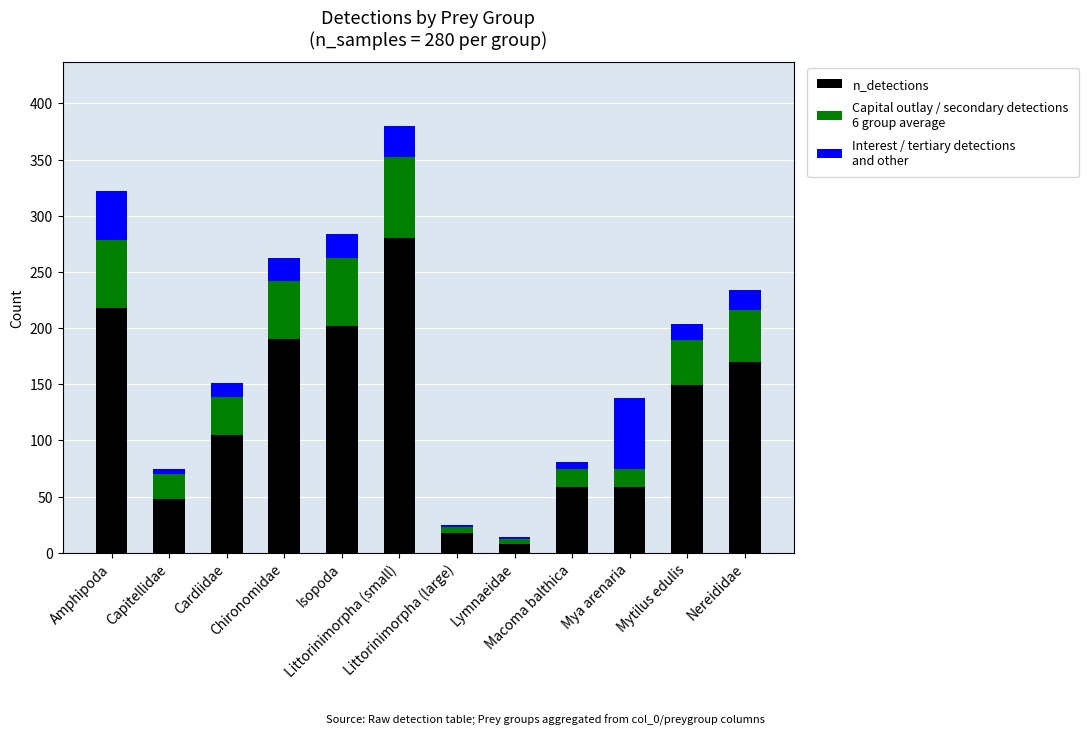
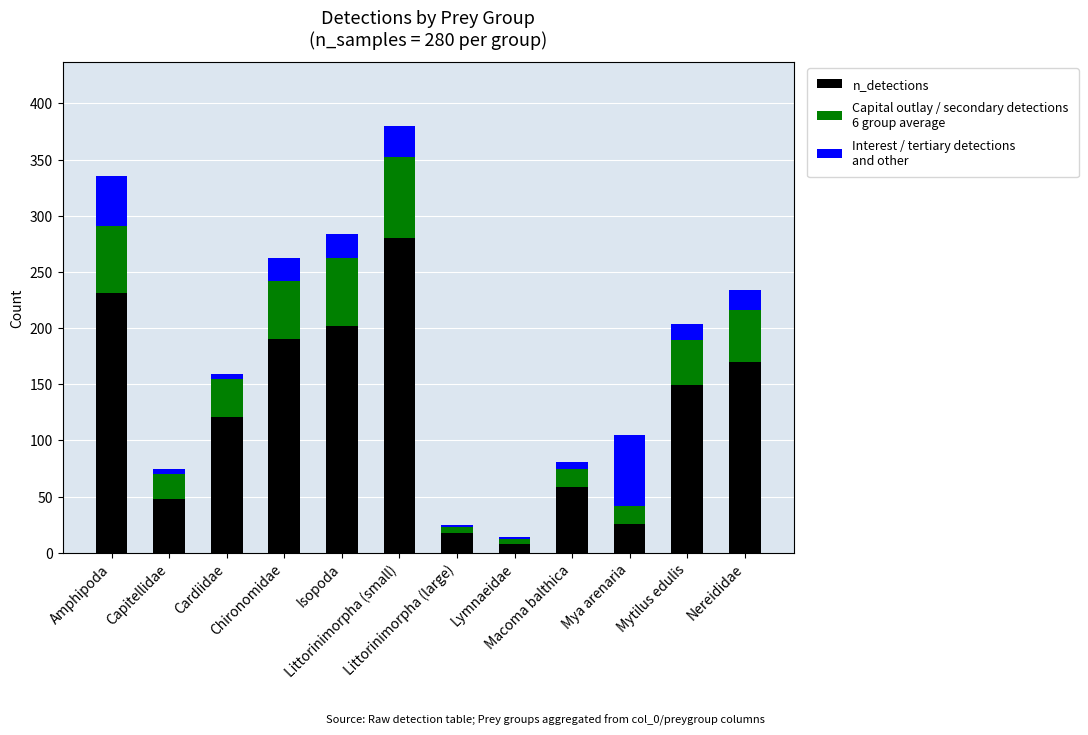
n_detections, Amphipoda: 218 -> 231
n_detections, Cardiidae: 105 -> 121
Interest / tertiary detections and other, Cardiidae: 12 -> 4
n_detections, Mya arenaria: 59 -> 26
